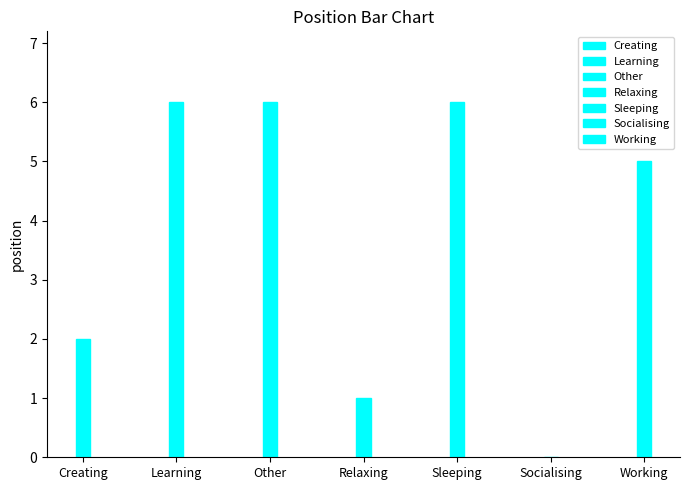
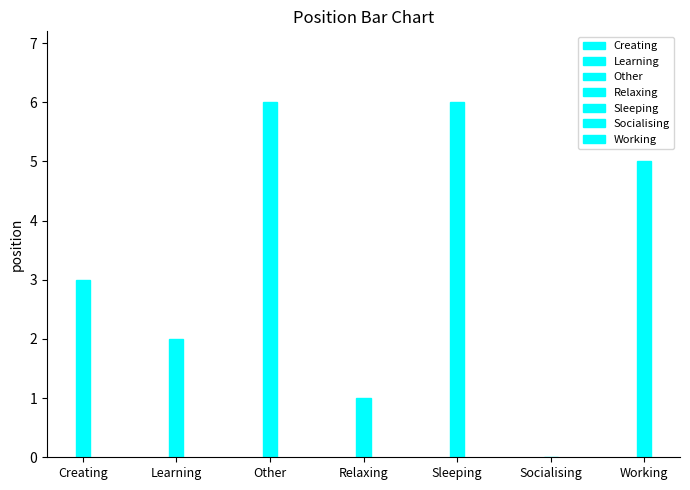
Creating: 2 -> 3
Learning: 6 -> 2
